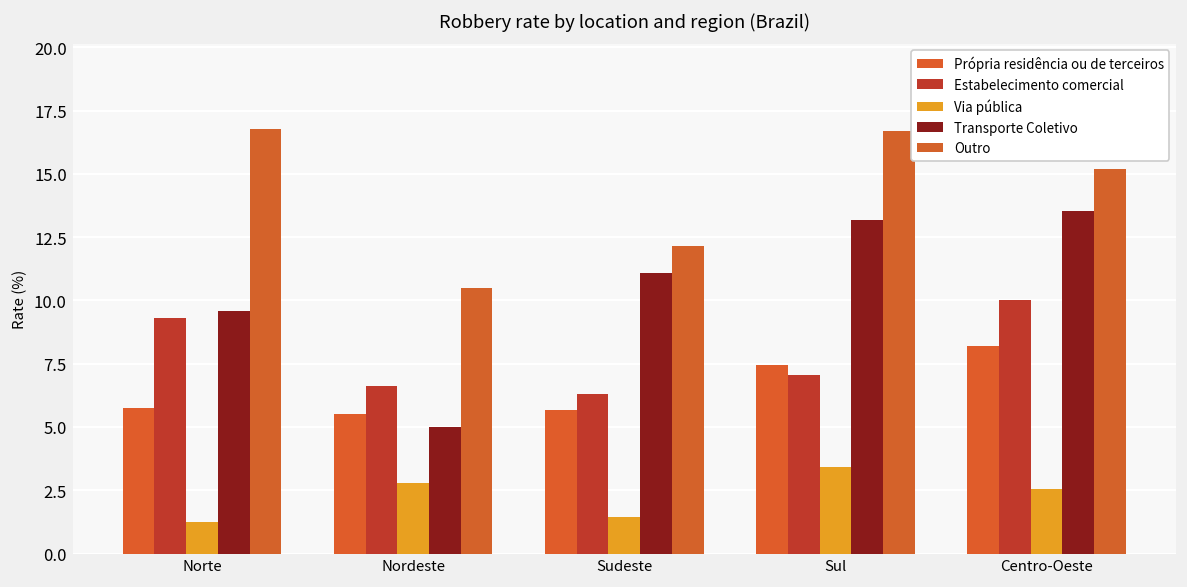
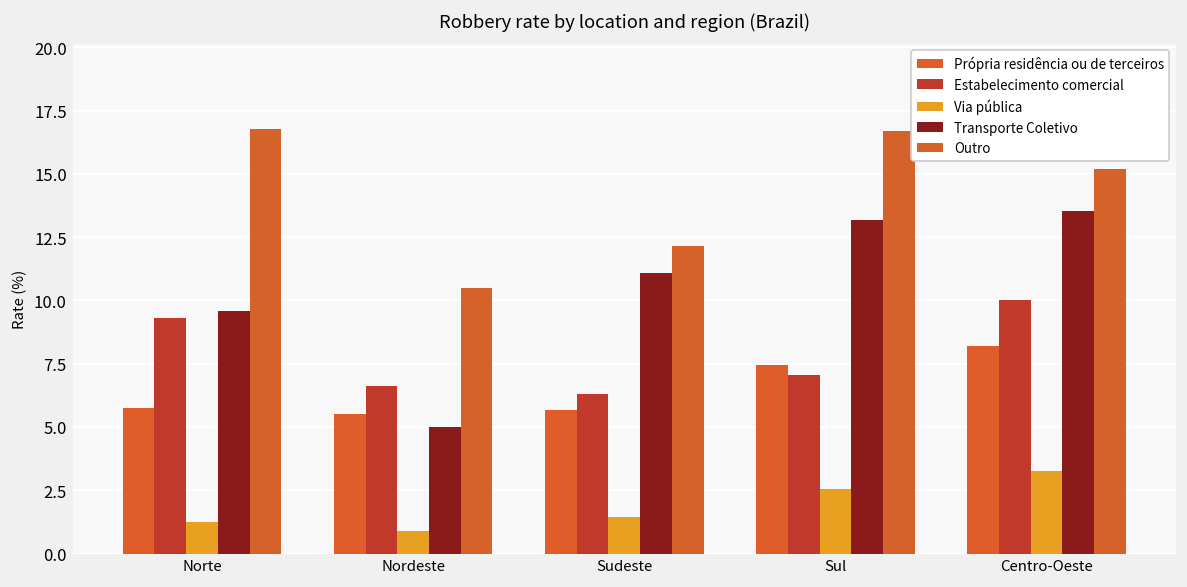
Via pública, Nordeste: 2.8 -> 0.9
Via pública, Sul: 3.4 -> 2.5
Via pública, Centro-Oeste: 2.5 -> 3.3
